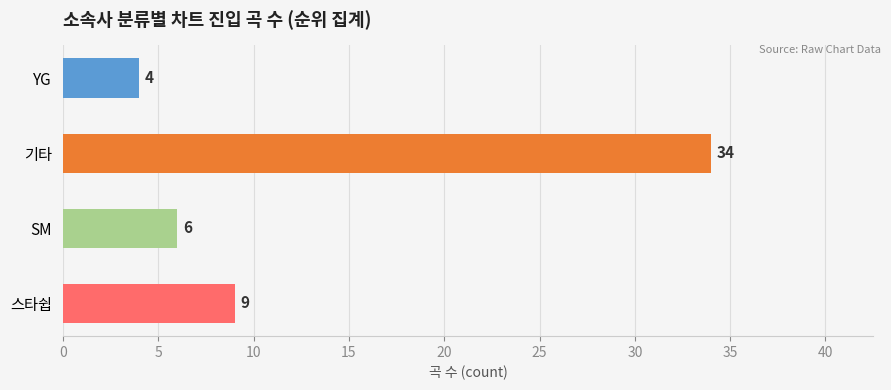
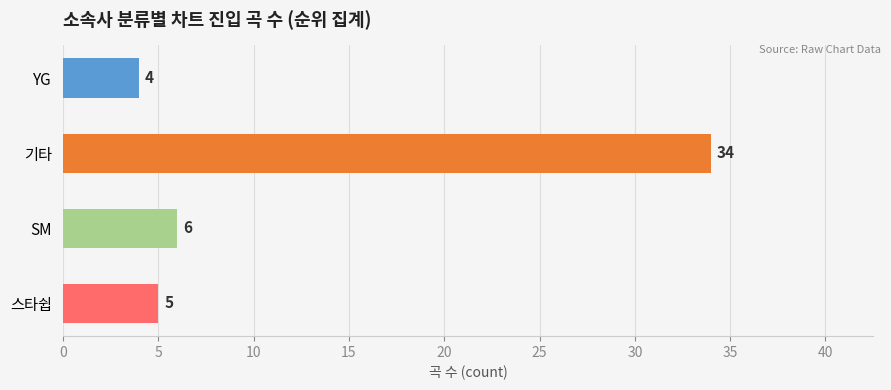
스타쉽: 9 -> 5
